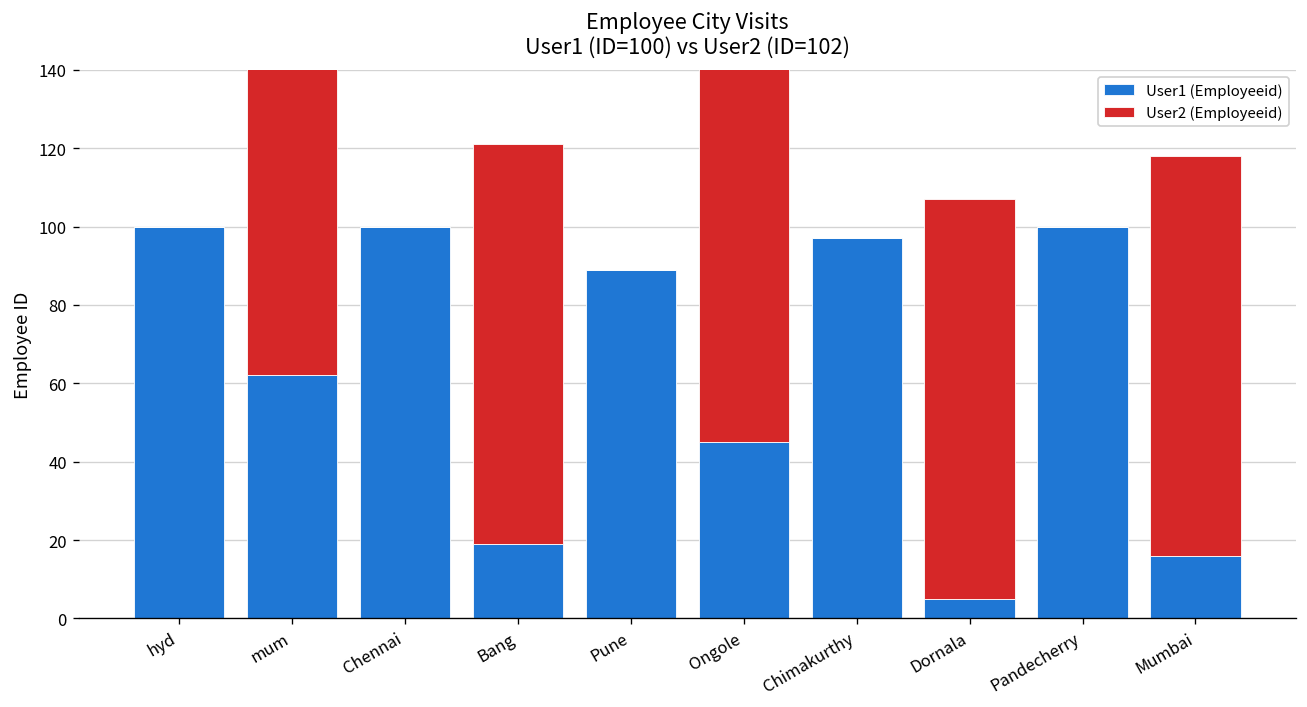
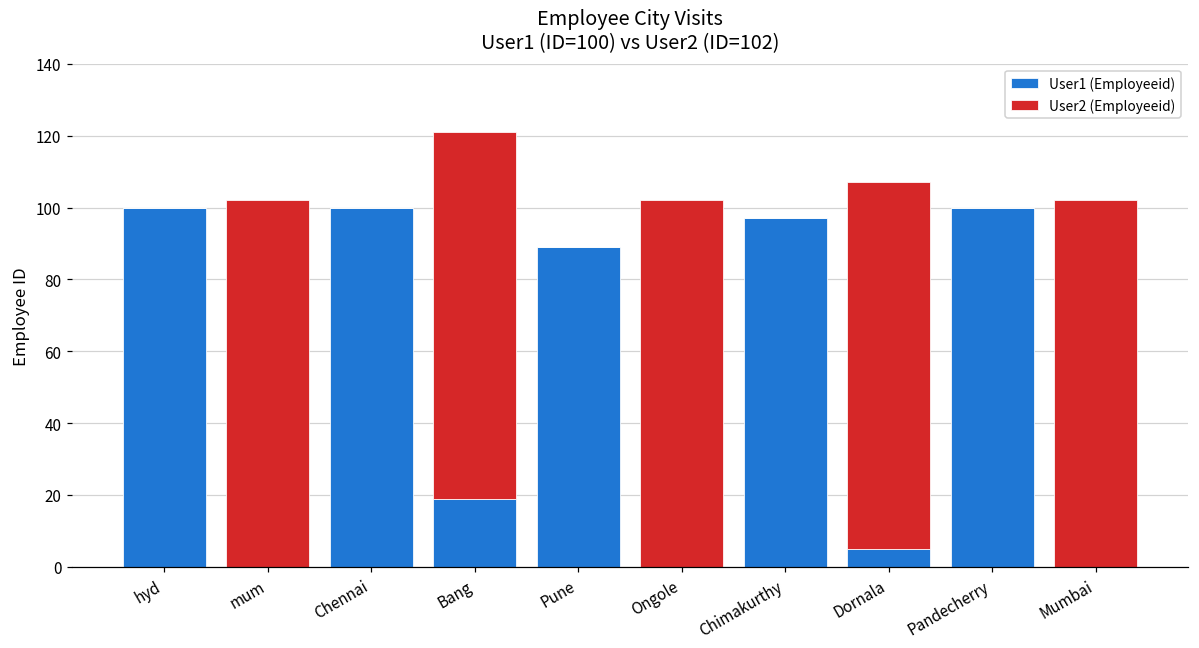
User1 (Employeeid), mum: 62 -> 0
User1 (Employeeid), Ongole: 45 -> 0
User1 (Employeeid), Mumbai: 16 -> 0
